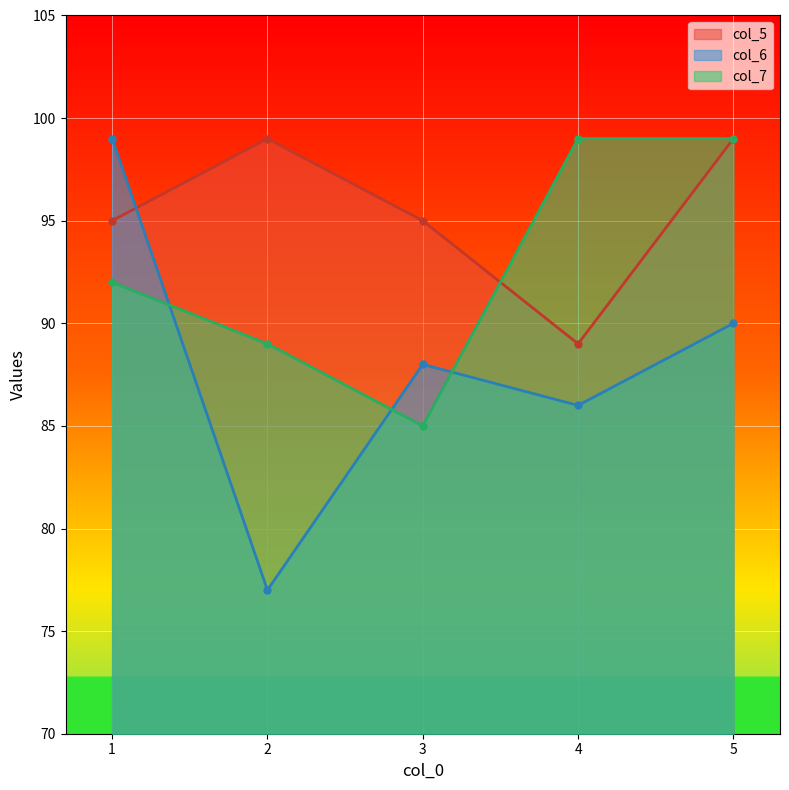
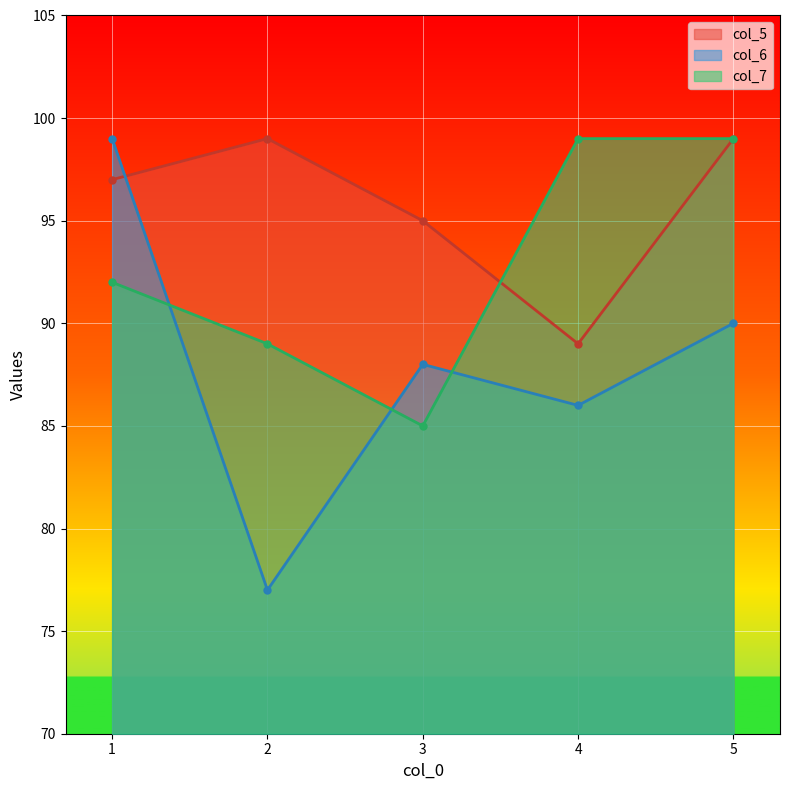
col_5, 1: 95 -> 97
